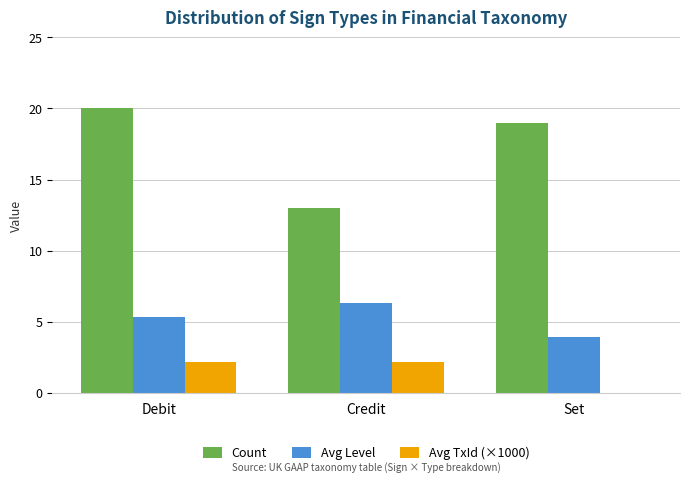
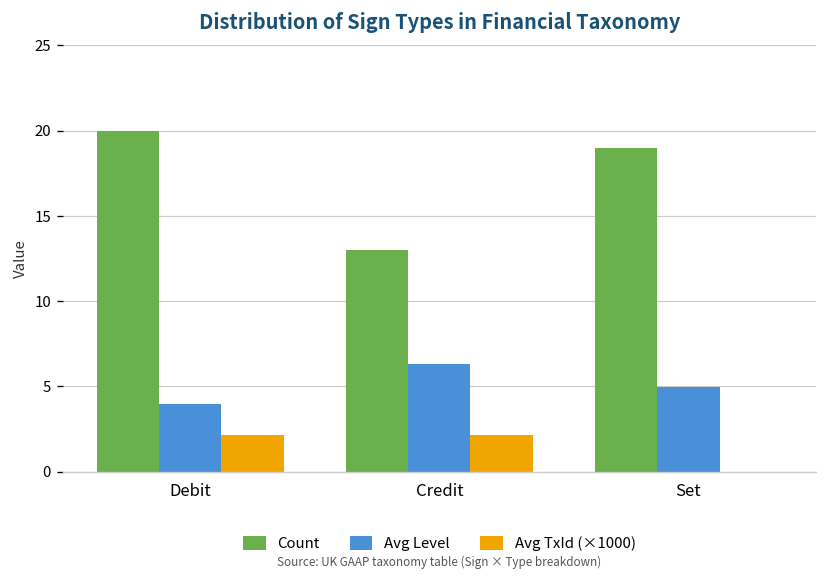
Avg Level, Debit: 5.4 -> 4.0
Avg Level, Set: 3.9 -> 5.0
